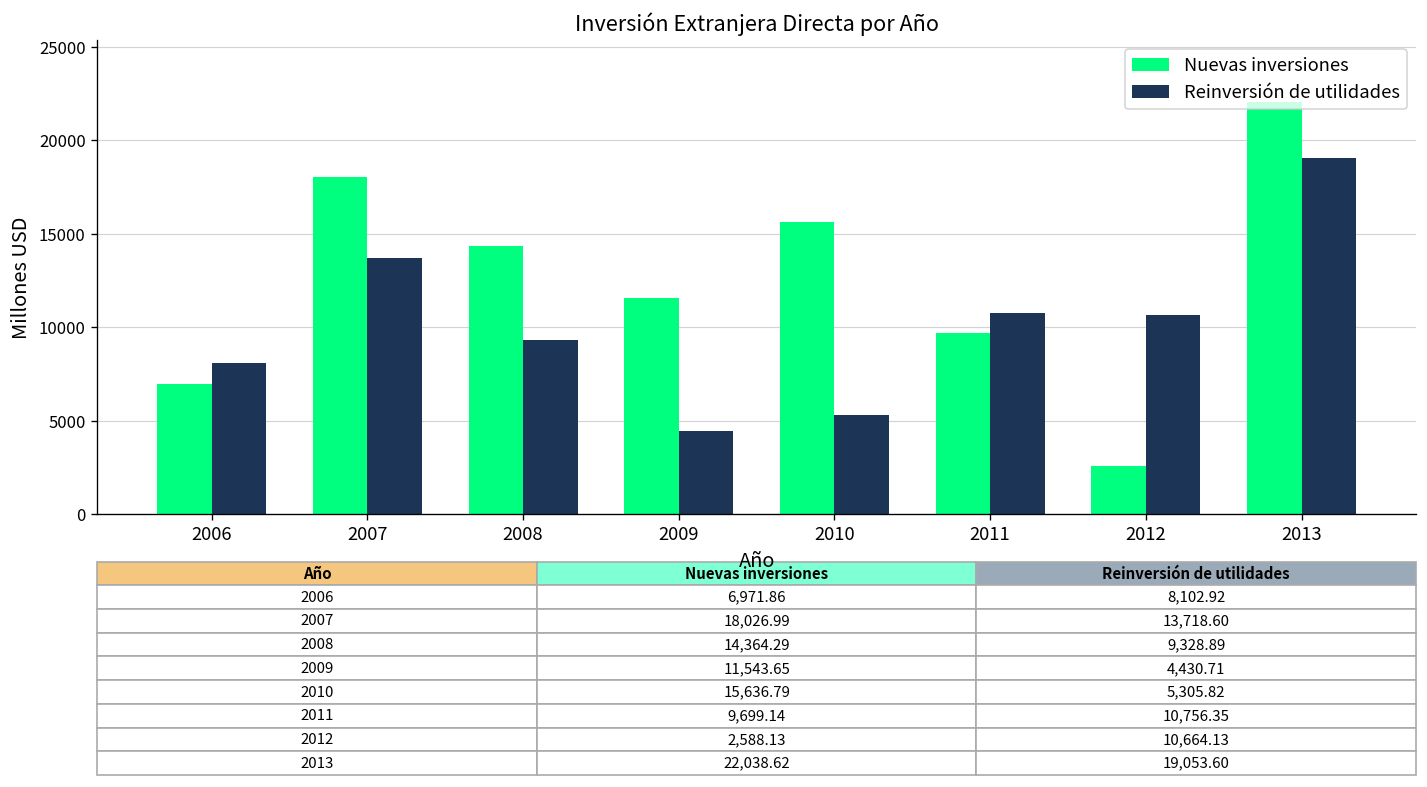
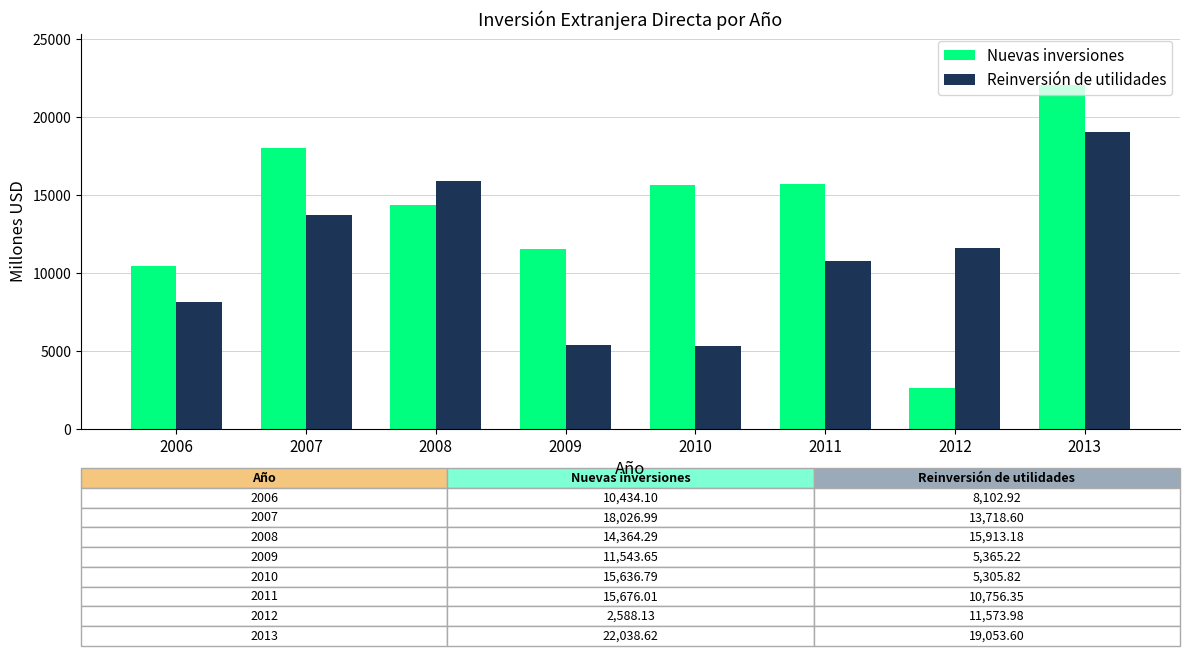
Nuevas inversiones, 2006: 6,971.86 -> 10,434.10
Reinversión de utilidades, 2008: 9,328.89 -> 15,913.18
Reinversión de utilidades, 2009: 4,430.71 -> 5,365.22
Nuevas inversiones, 2011: 9,699.14 -> 15,676.01
Reinversión de utilidades, 2012: 10,664.13 -> 11,573.98
